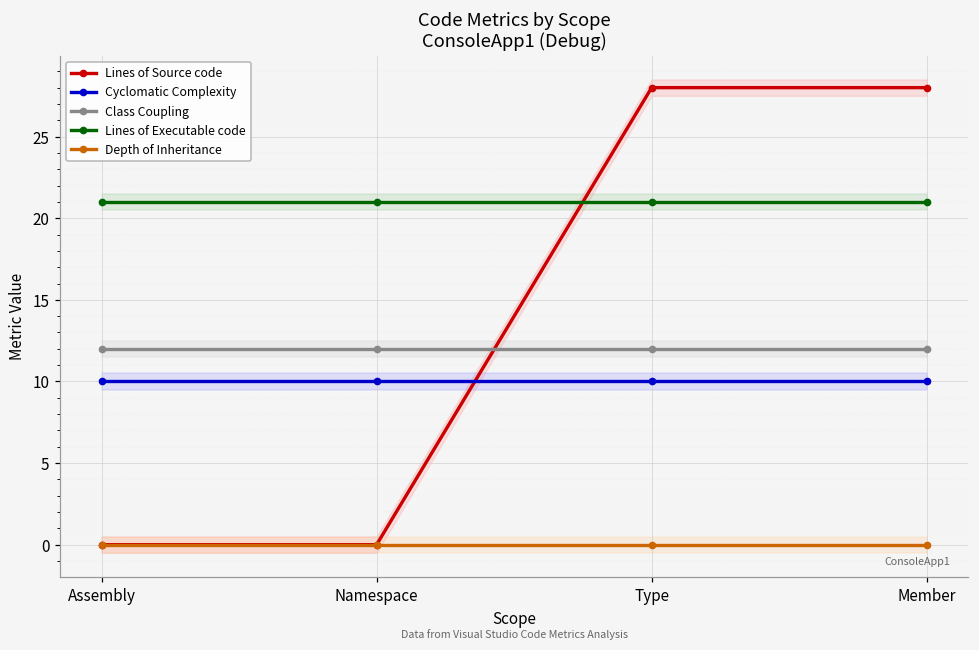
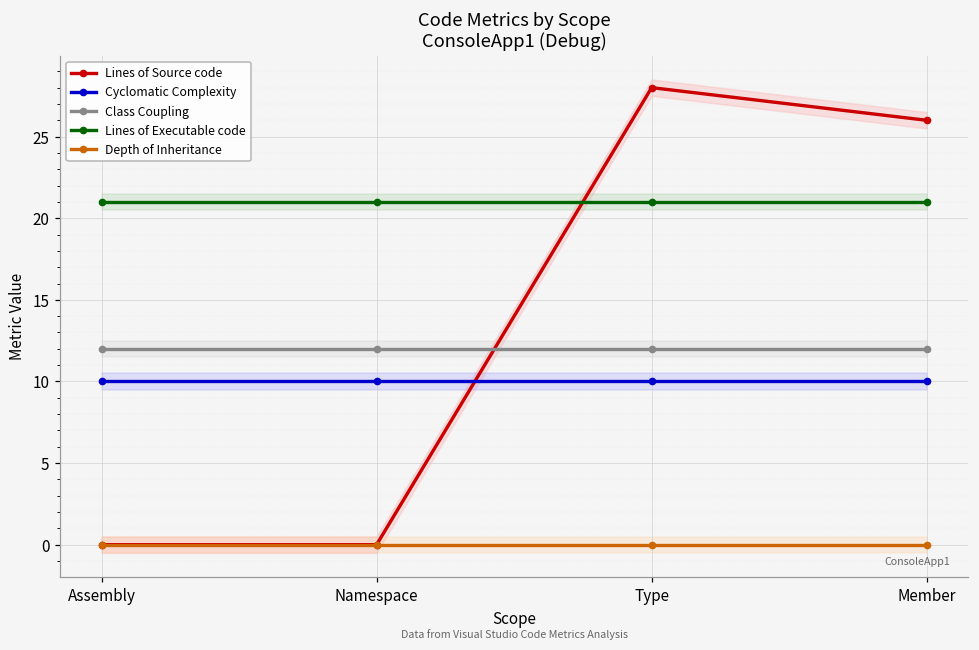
Lines of Source code, Member: 28 -> 26
